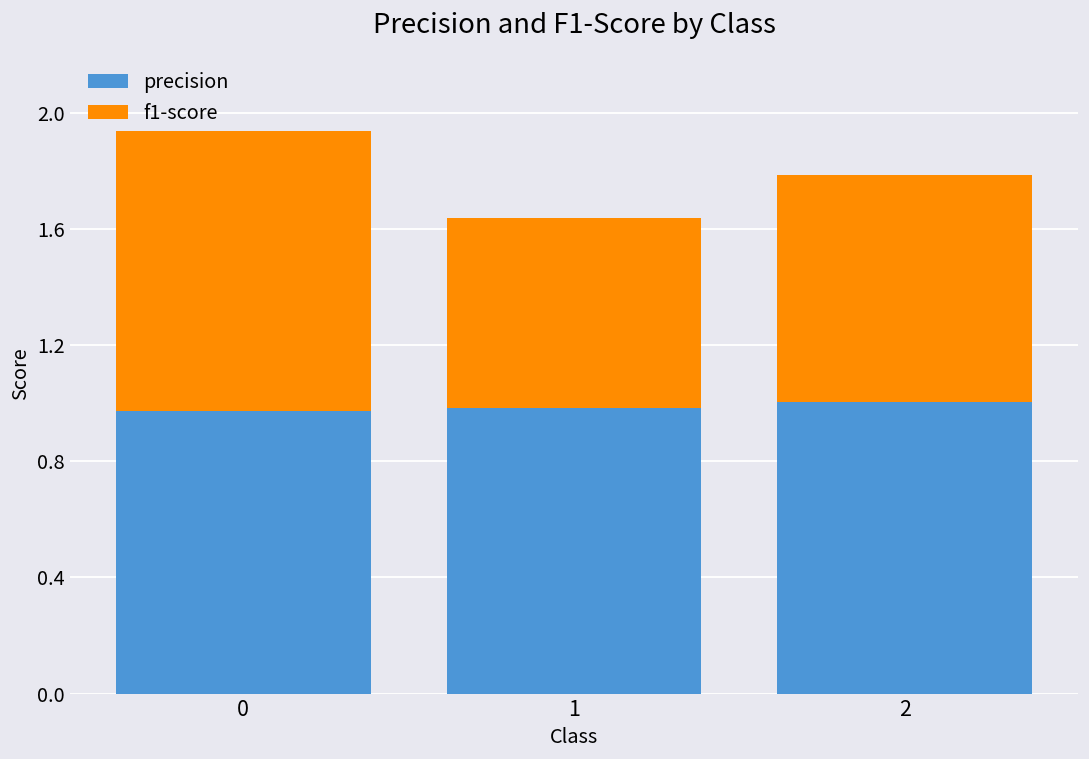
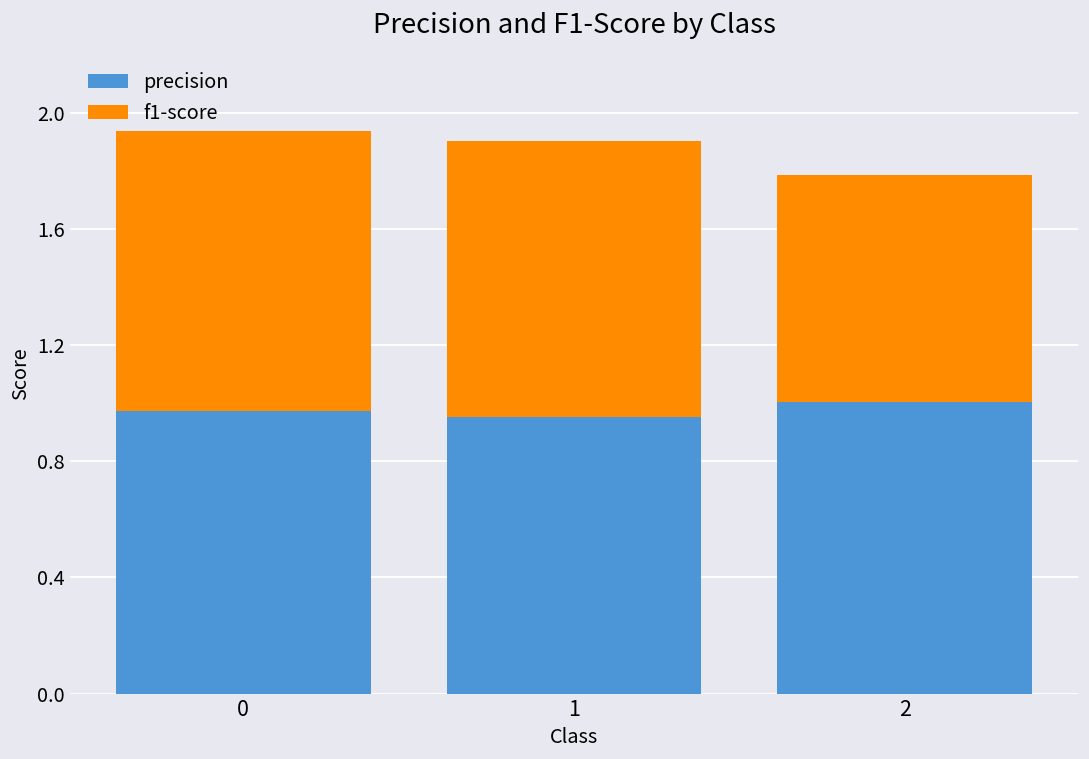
precision, 1: 0.98 -> 0.95
f1-score, 1: 0.65 -> 0.95
